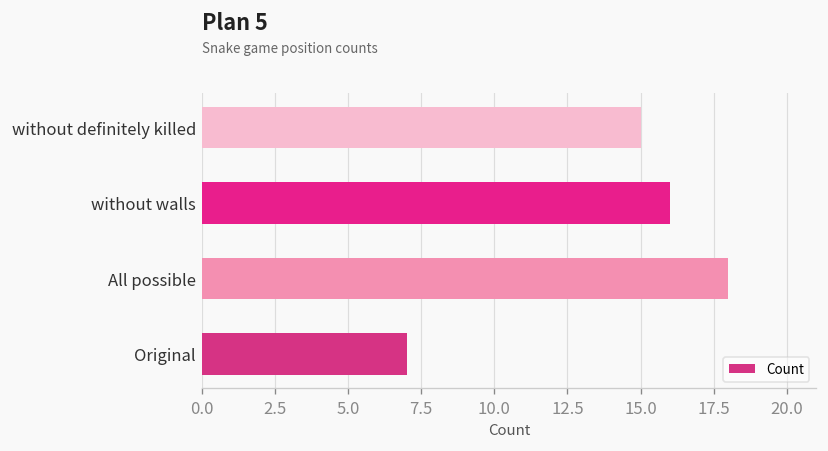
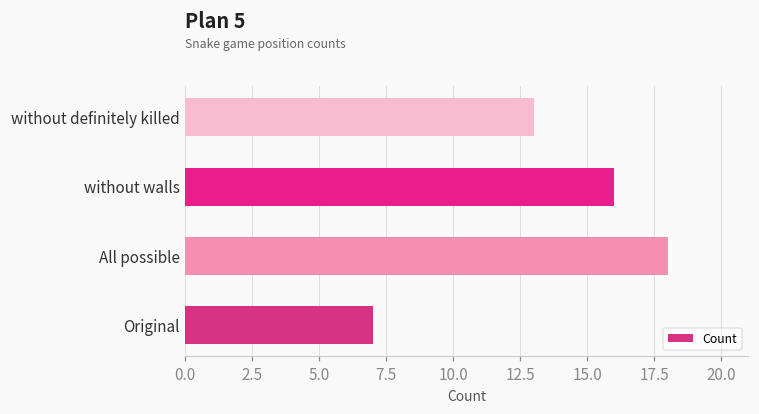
without definitely killed: 15 -> 13
